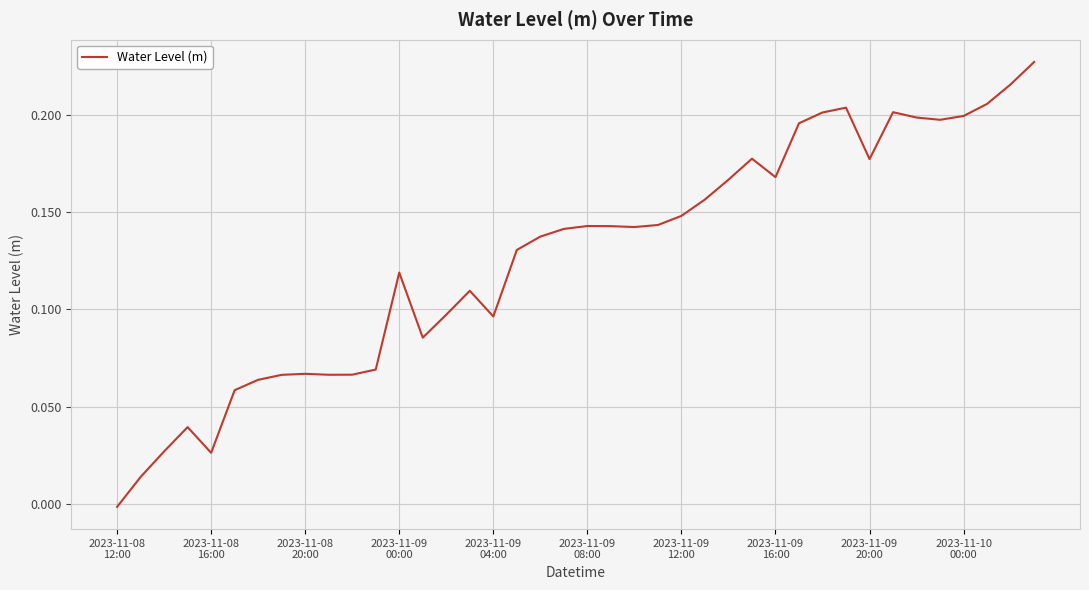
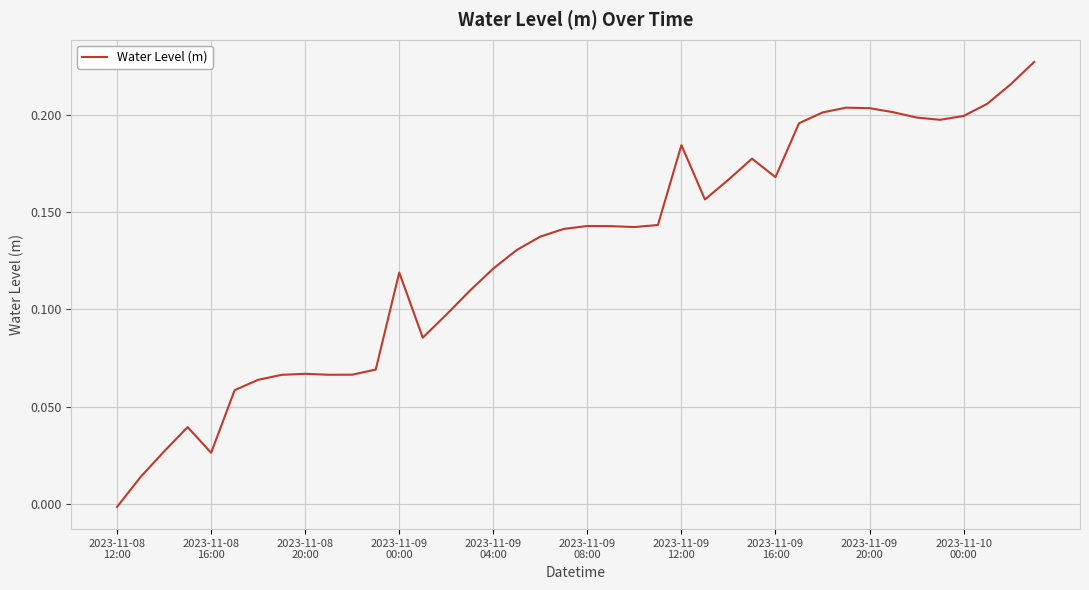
2023-11-09 04:00: 0.096 -> 0.121
2023-11-09 12:00: 0.148 -> 0.184
2023-11-09 20:00: 0.177 -> 0.203
